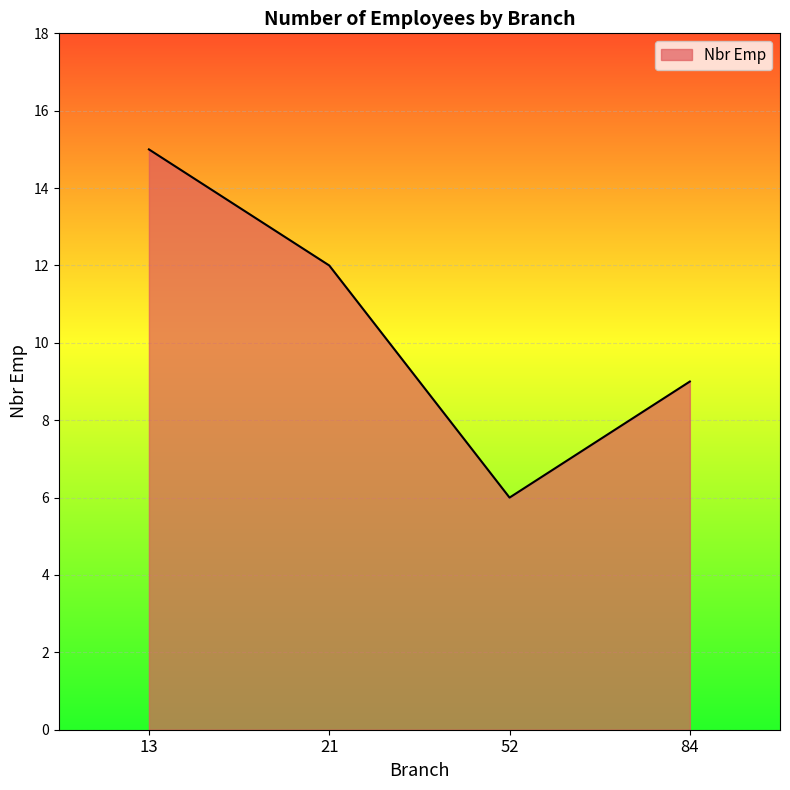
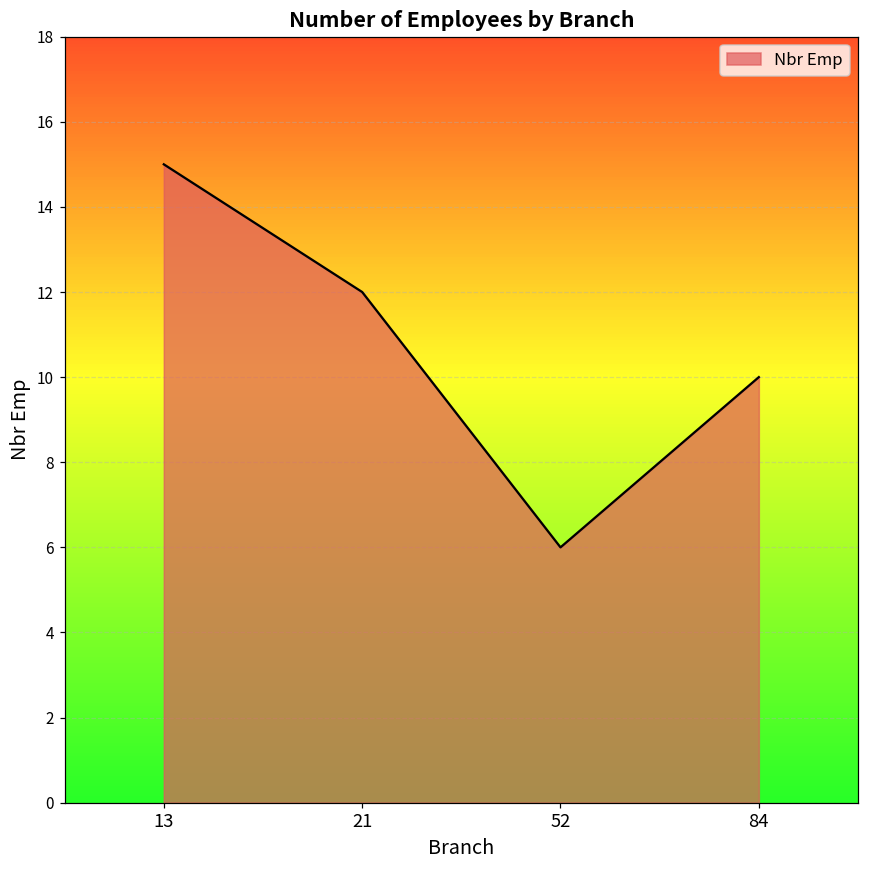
84: 9 -> 10
